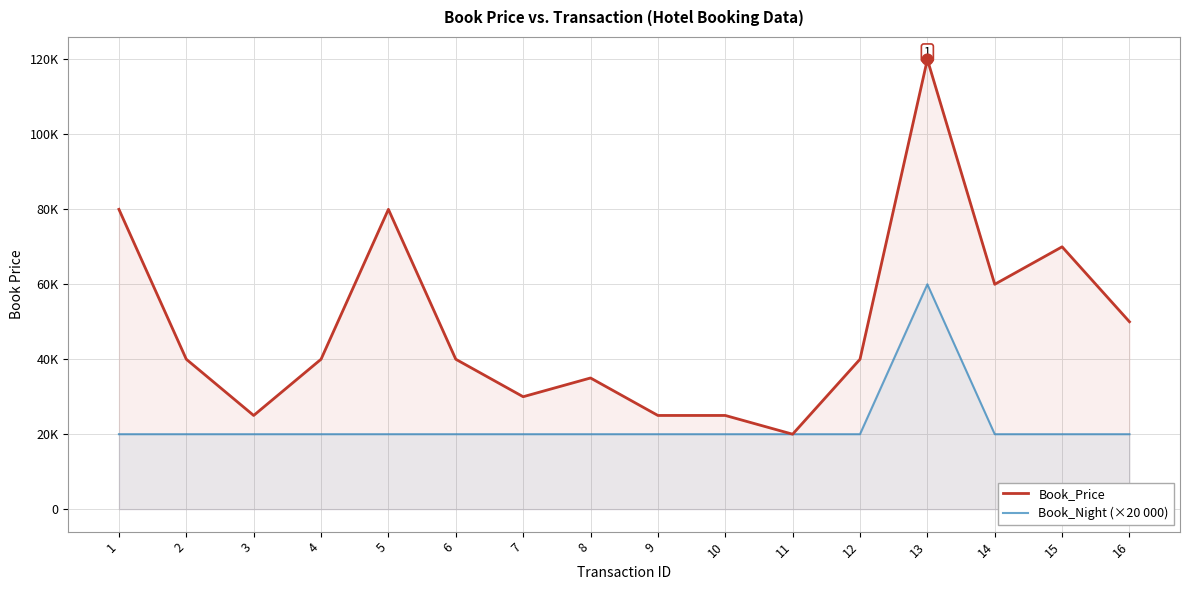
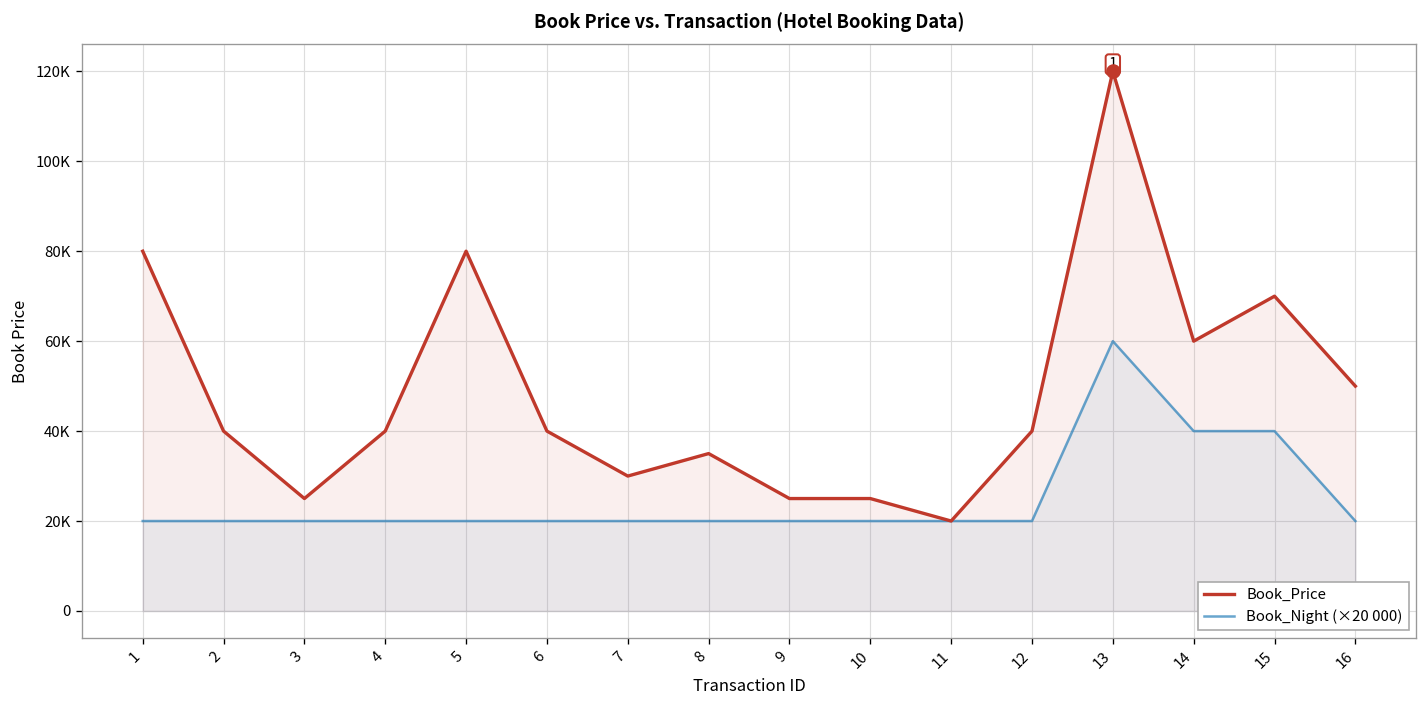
Book_Night (×20 000), 14: 20000 -> 40000
Book_Night (×20 000), 15: 20000 -> 40000
